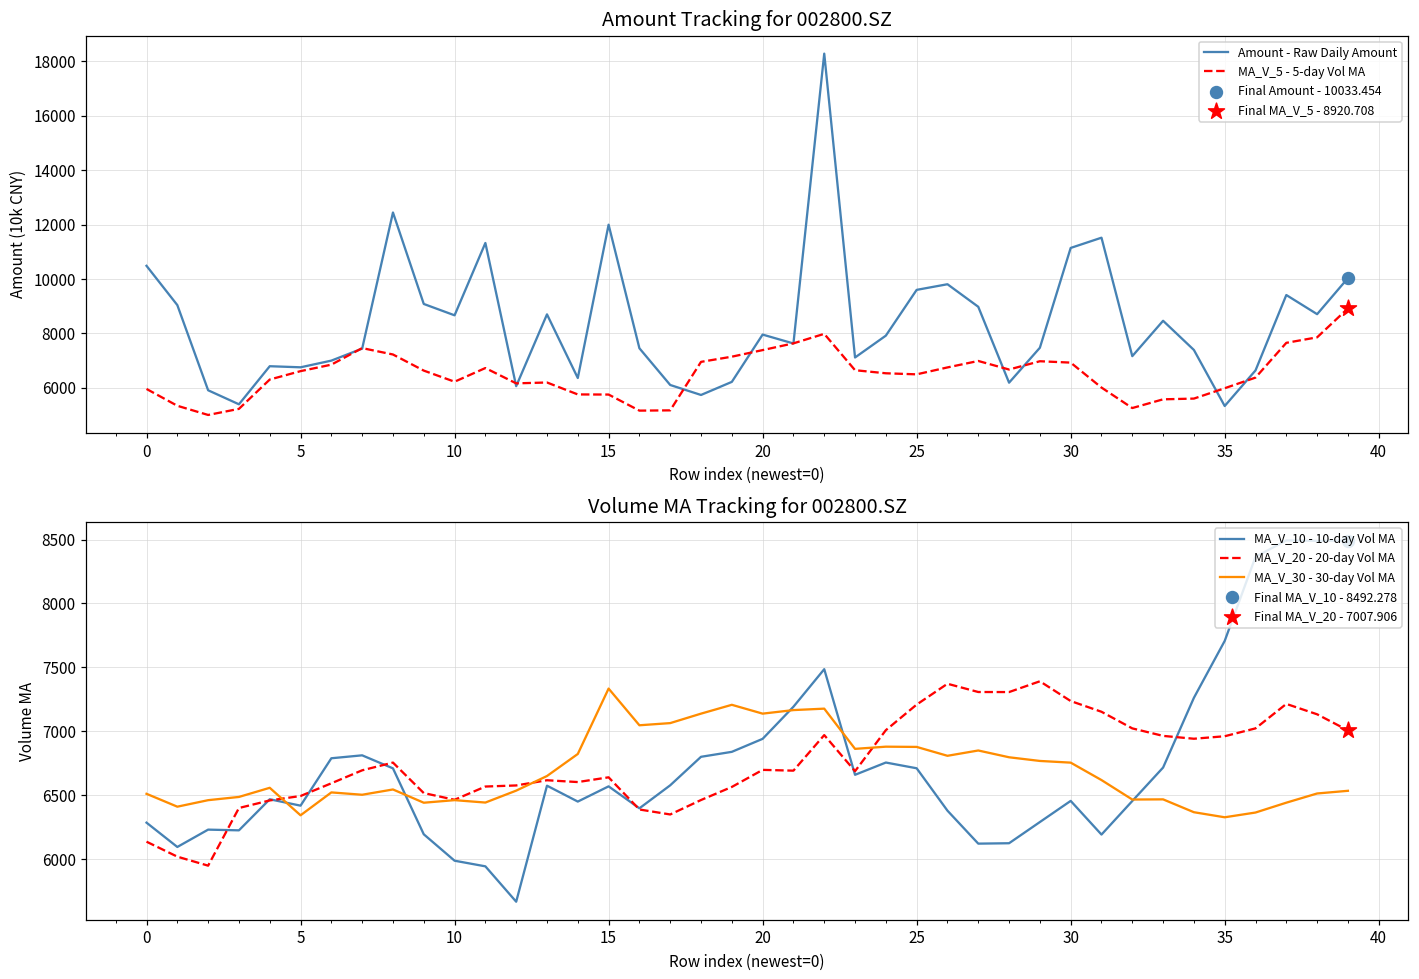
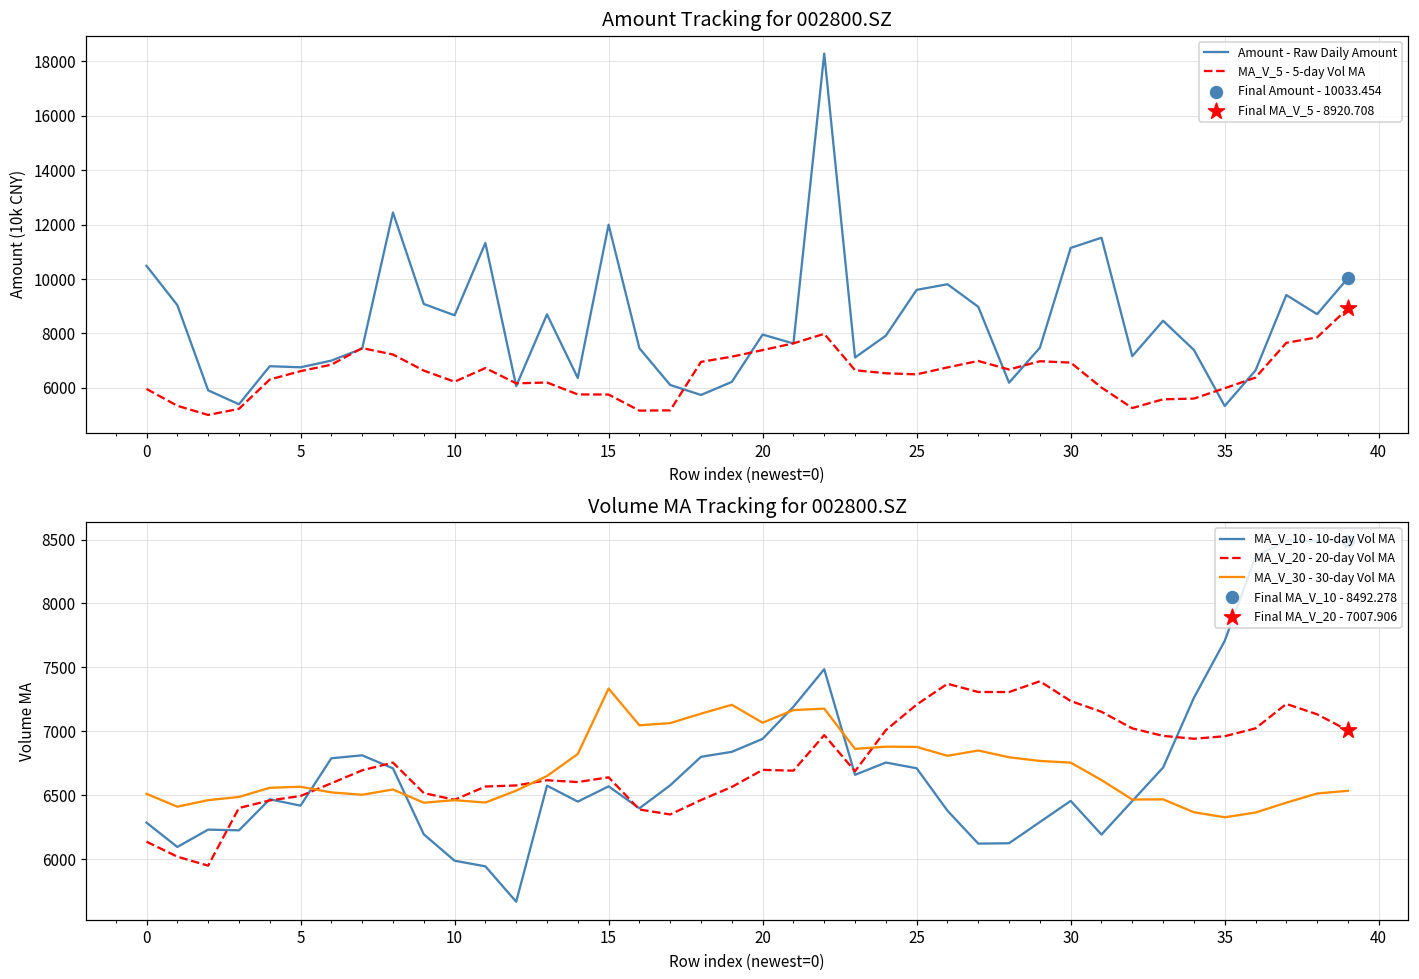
Volume MA Tracking for 002800.SZ, MA_V_30 - 30-day Vol MA, 5: 6340 -> 6570
Volume MA Tracking for 002800.SZ, MA_V_30 - 30-day Vol MA, 20: 7140 -> 7070
